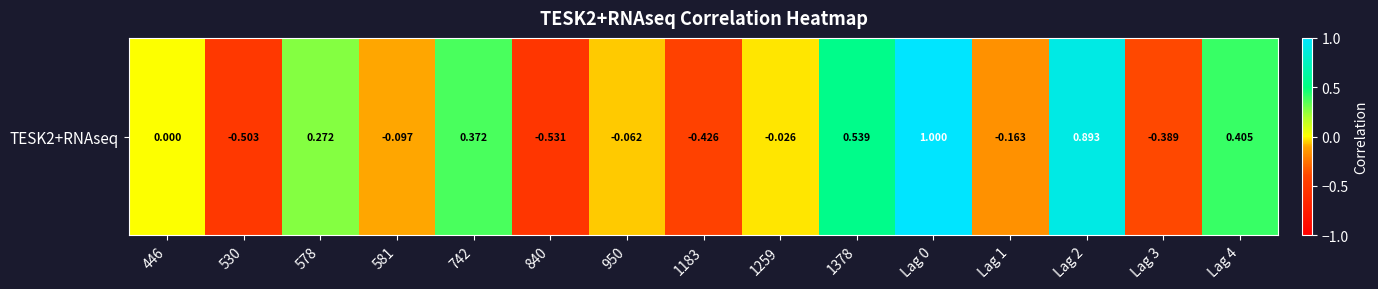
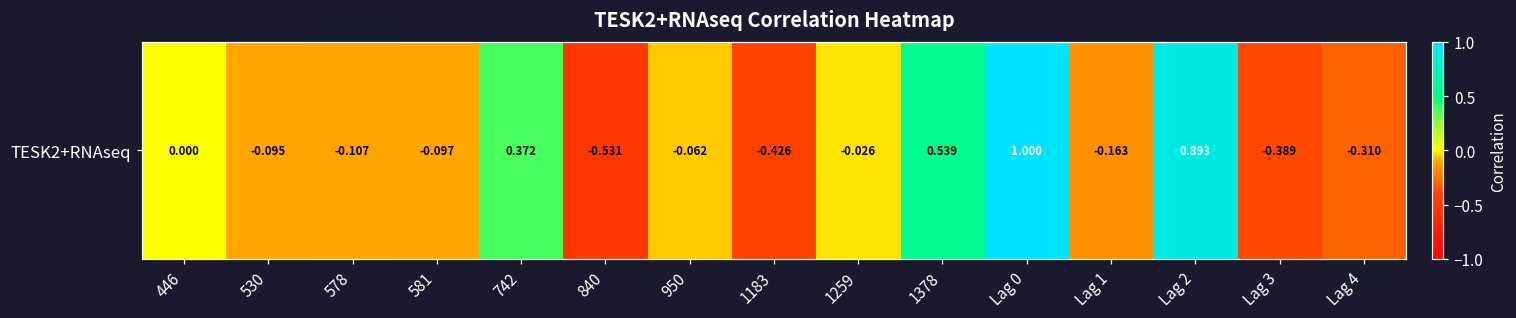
TESK2+RNAseq, 530: -0.503 -> -0.095
TESK2+RNAseq, 578: 0.272 -> -0.107
TESK2+RNAseq, Lag 4: 0.405 -> -0.310
